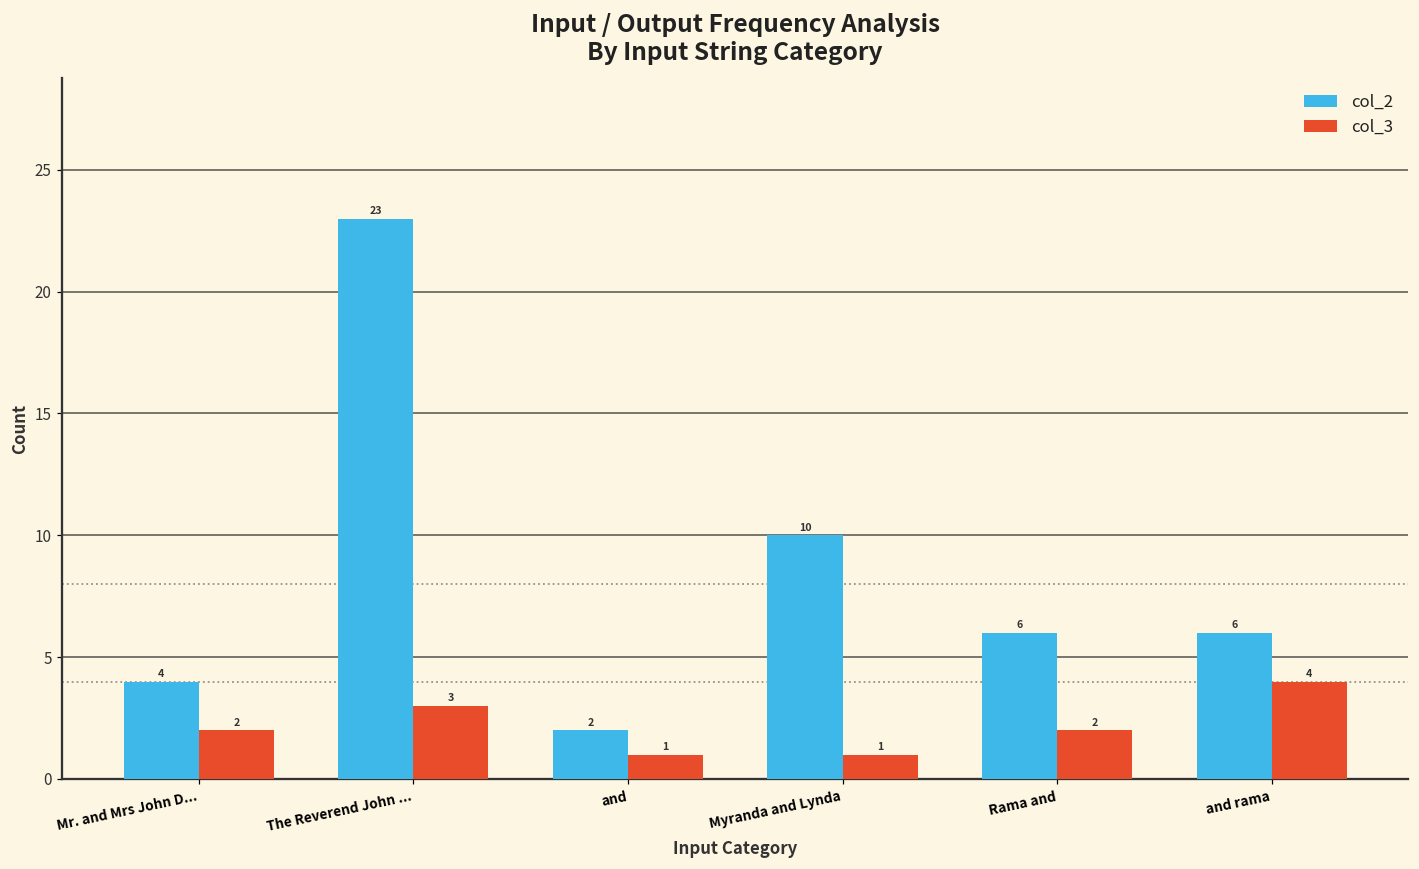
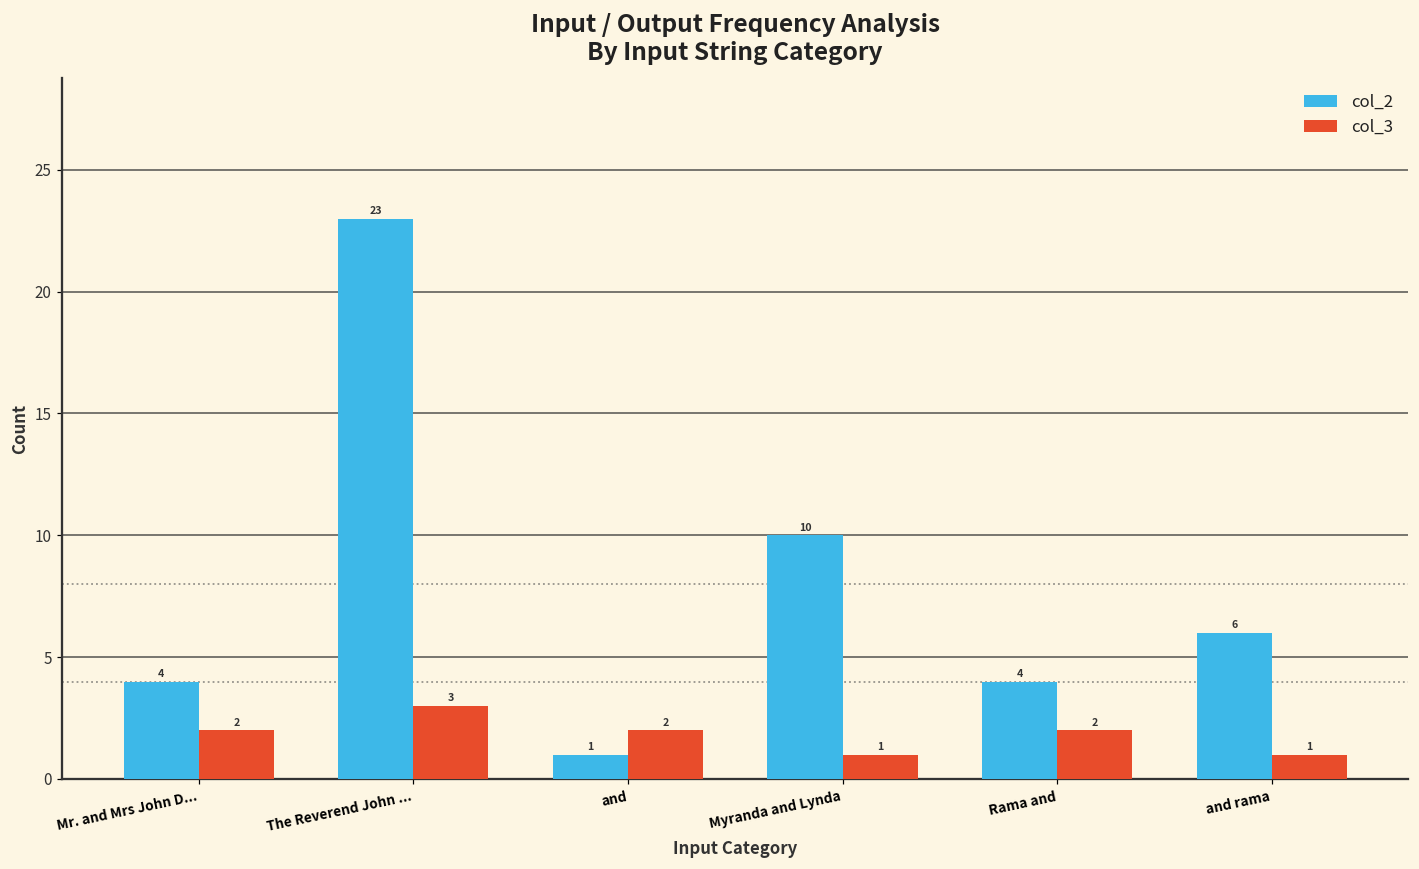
col_2, and: 2 -> 1
col_3, and: 1 -> 2
col_2, Rama and: 6 -> 4
col_3, and rama: 4 -> 1
